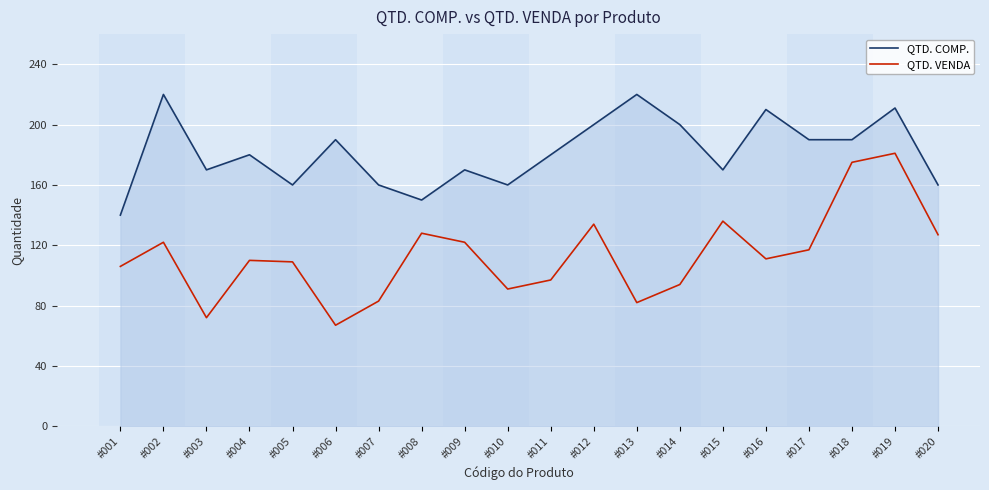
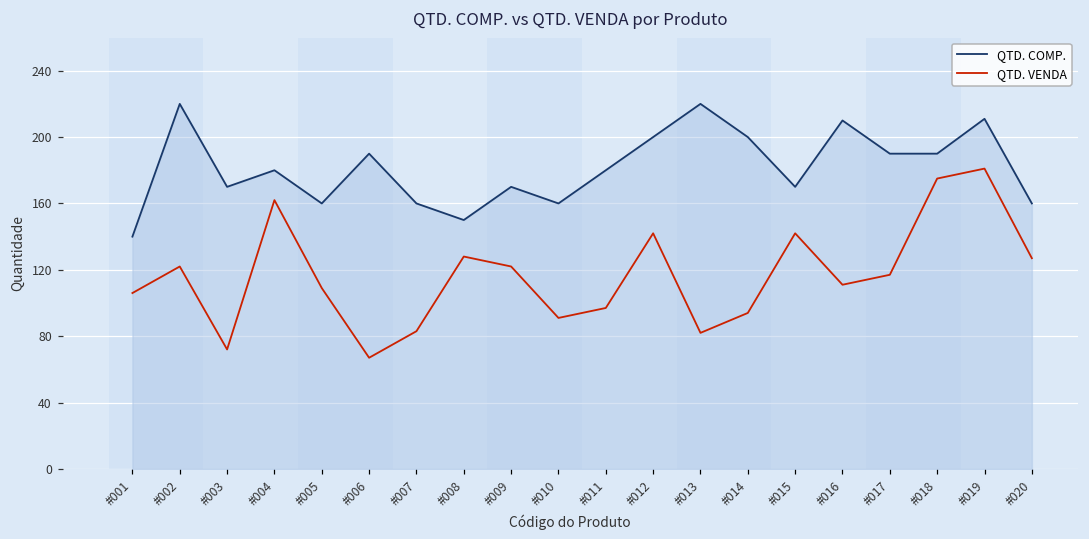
QTD. VENDA, #004: 110 -> 162
QTD. VENDA, #012: 134 -> 142
QTD. VENDA, #015: 136 -> 142
